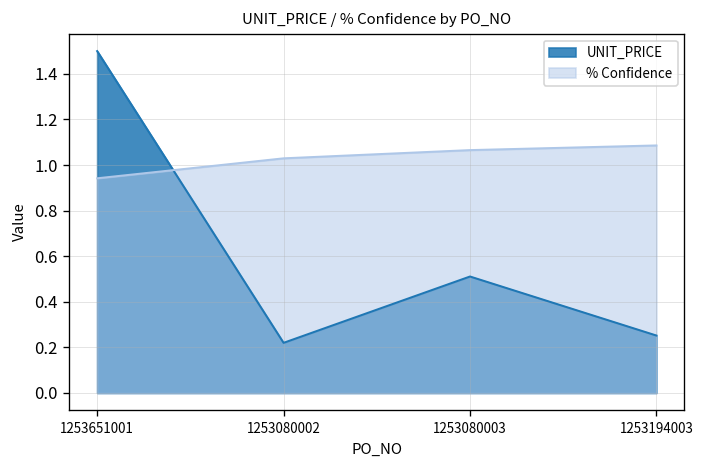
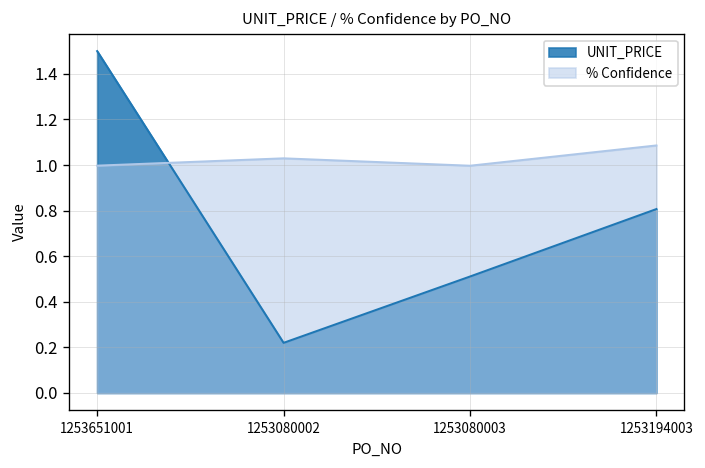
% Confidence, 1253651001: 0.94 -> 1.00
% Confidence, 1253080003: 1.07 -> 1.00
UNIT_PRICE, 1253194003: 0.25 -> 0.81
